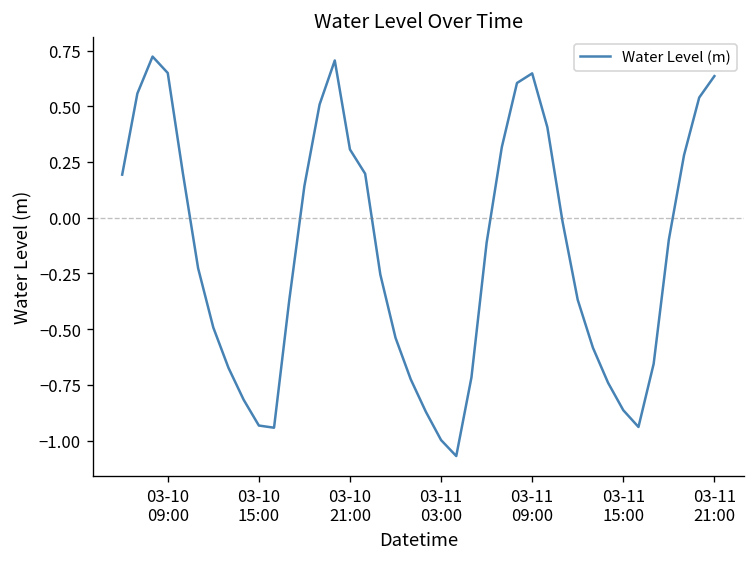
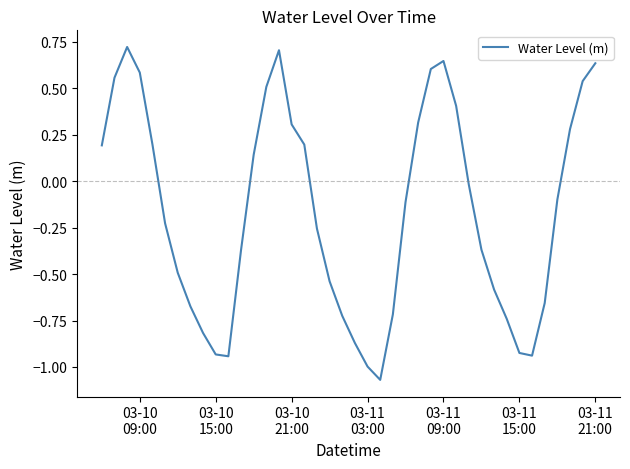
03-10 09:00: 0.65 -> 0.59
03-11 15:00: -0.86 -> -0.92
